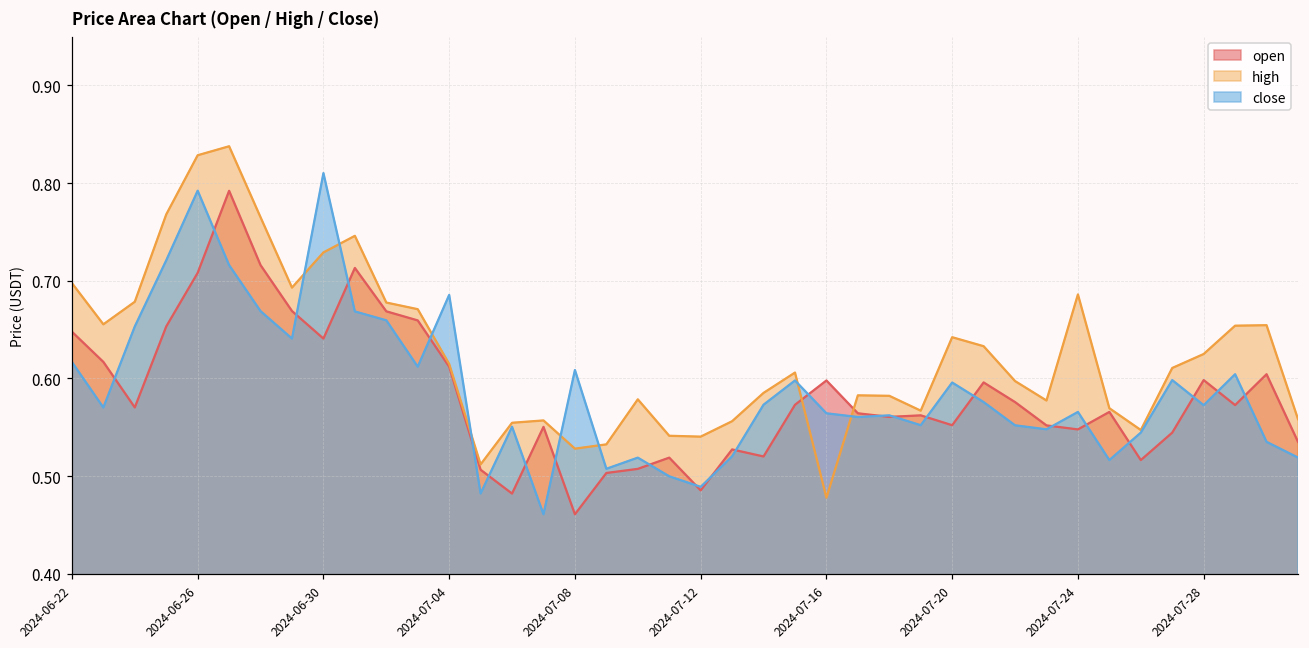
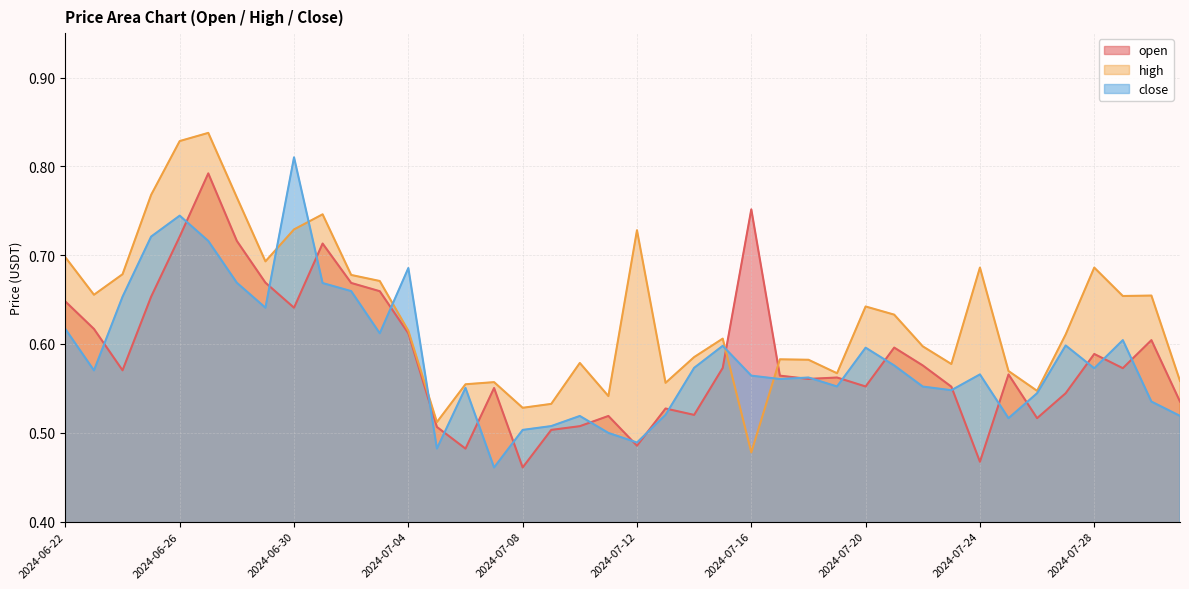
open, 2024-06-26: 0.71 -> 0.72
close, 2024-06-26: 0.79 -> 0.74
close, 2024-07-08: 0.61 -> 0.50
high, 2024-07-12: 0.54 -> 0.73
open, 2024-07-16: 0.60 -> 0.75
open, 2024-07-24: 0.55 -> 0.47
open, 2024-07-28: 0.60 -> 0.59
high, 2024-07-28: 0.63 -> 0.69
